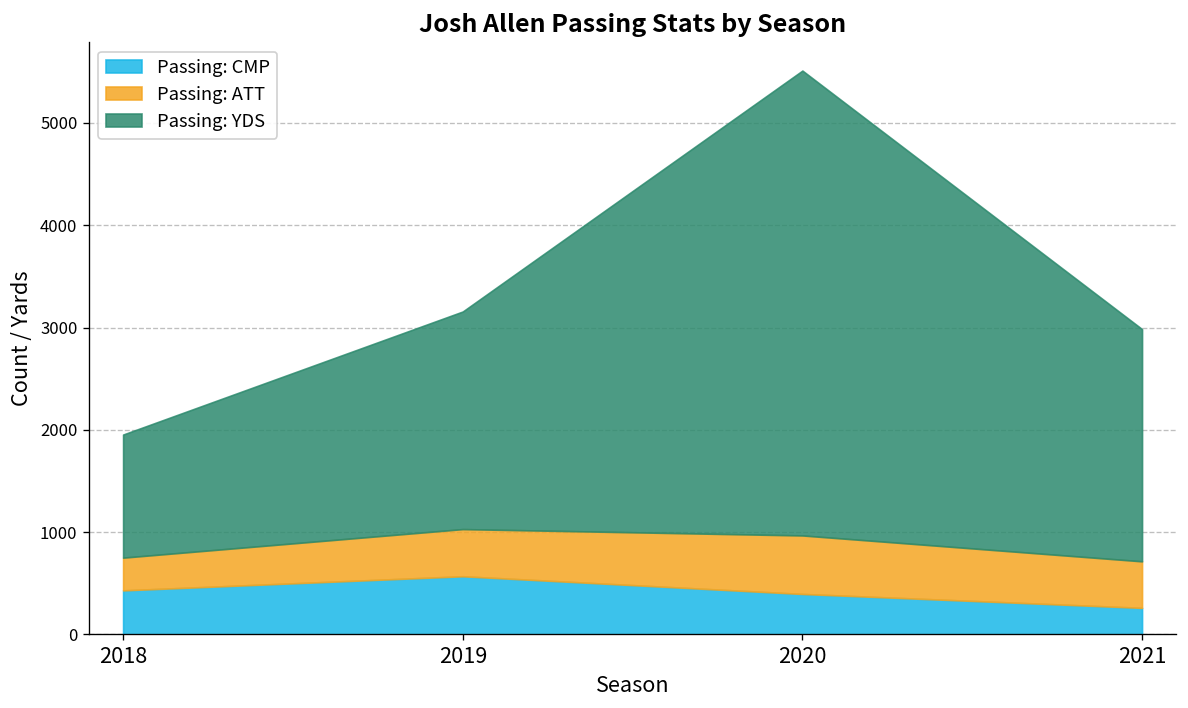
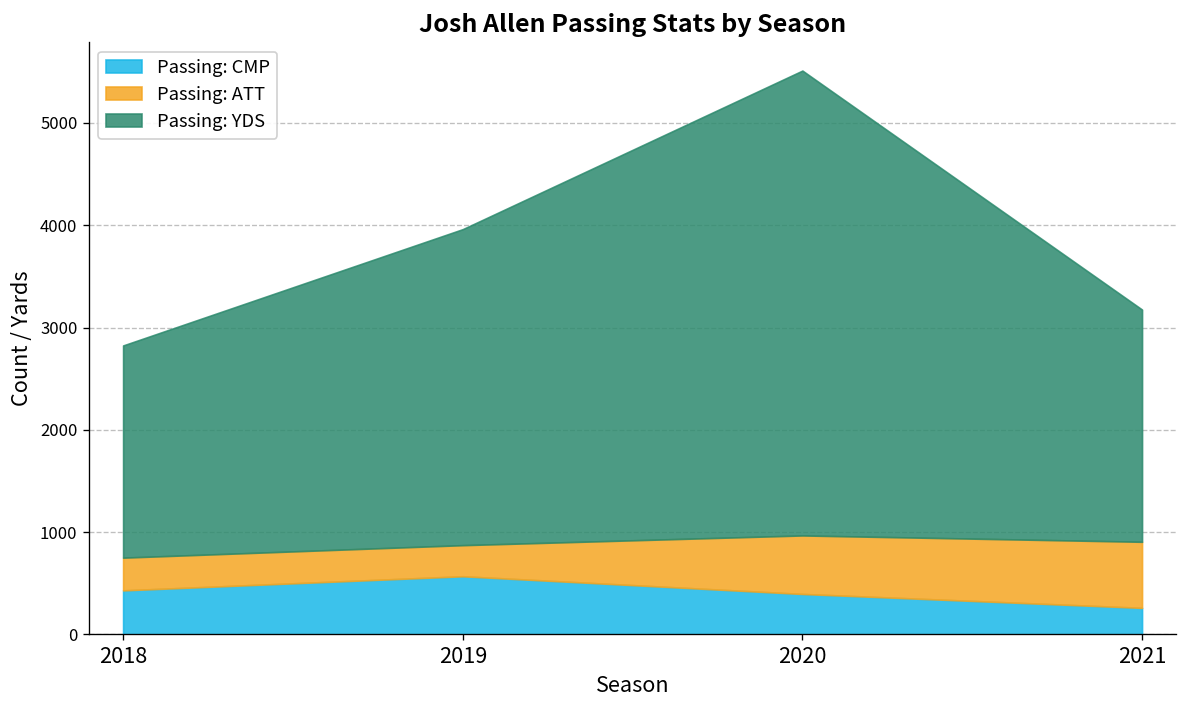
Passing: YDS, 2018: 1200 -> 2100
Passing: ATT, 2019: 500 -> 300
Passing: YDS, 2019: 2100 -> 3100
Passing: ATT, 2021: 500 -> 600
